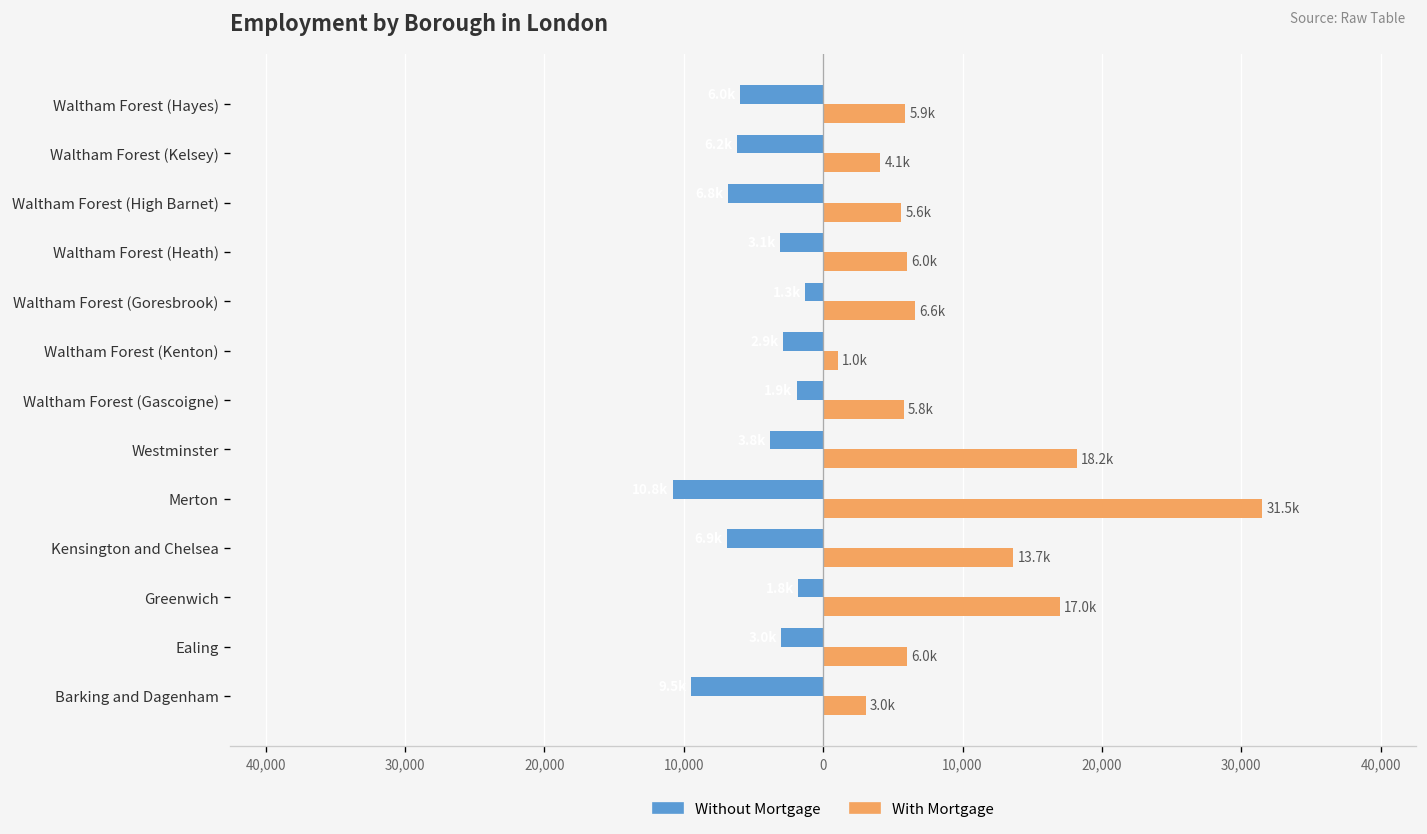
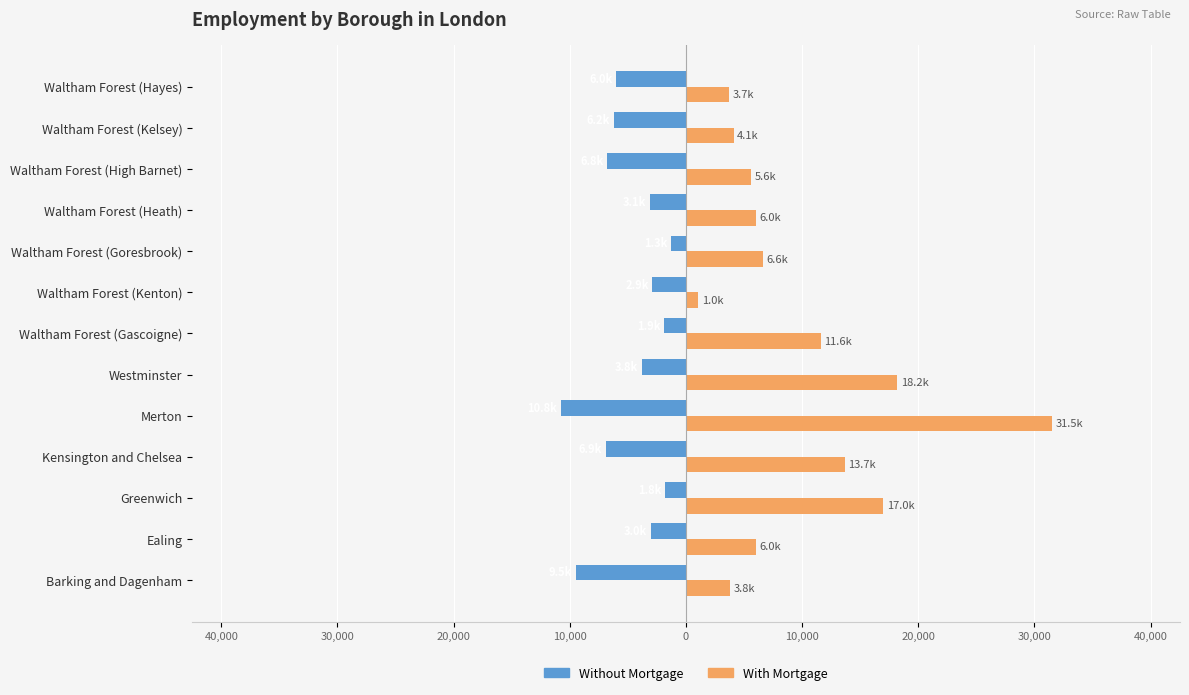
With Mortgage, Waltham Forest (Hayes): 5.9k -> 3.7k
With Mortgage, Waltham Forest (Gascoigne): 5.8k -> 11.6k
With Mortgage, Barking and Dagenham: 3.0k -> 3.8k
